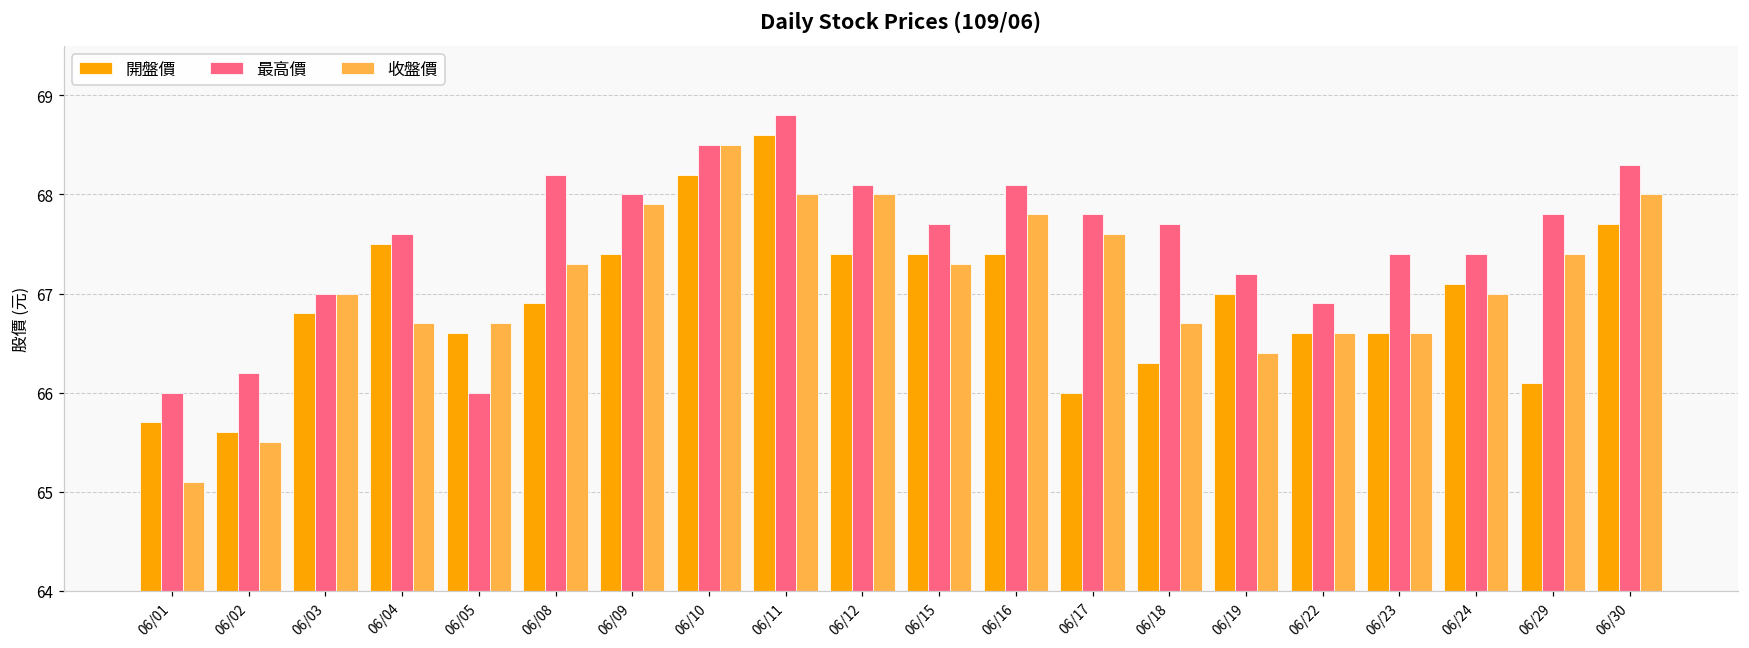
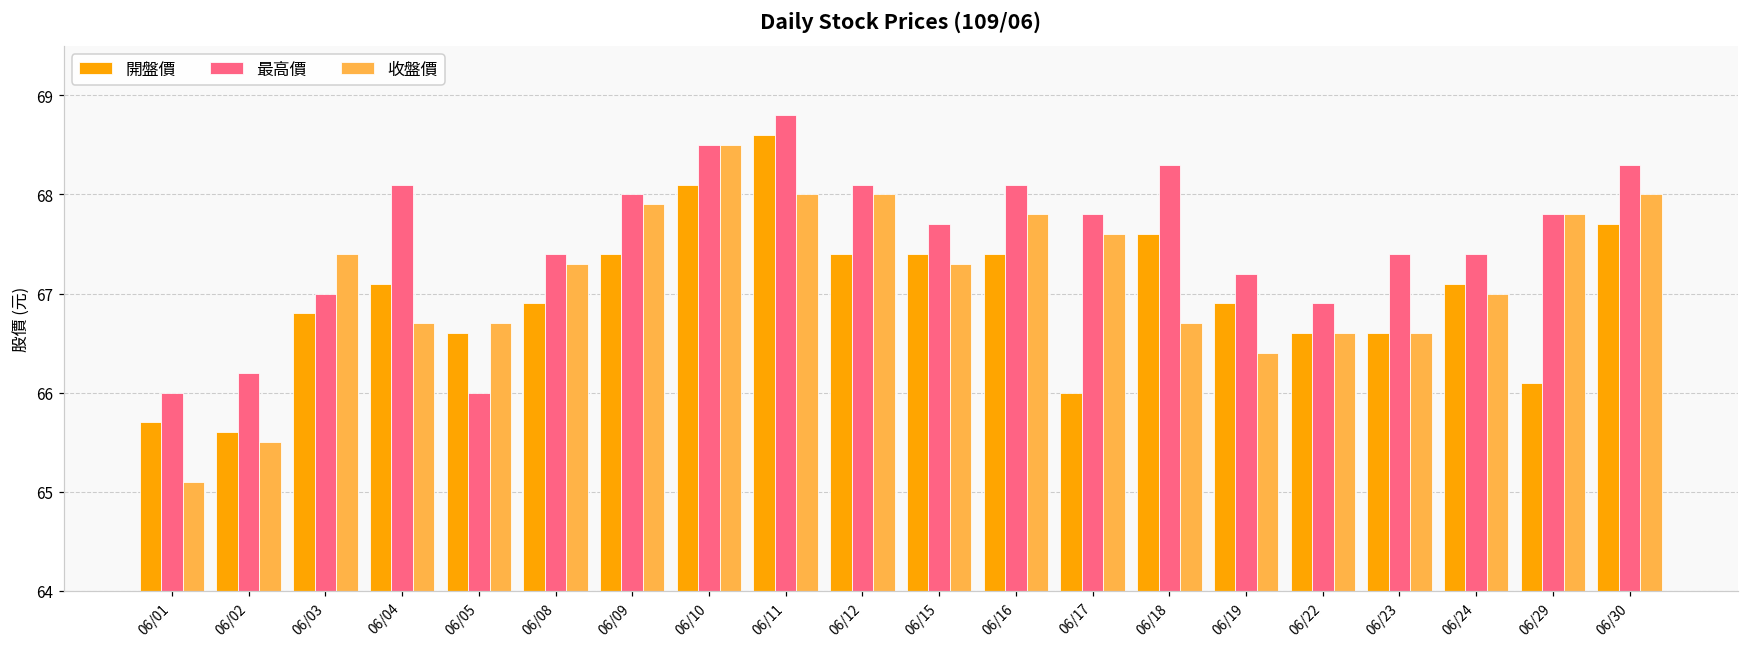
收盤價, 06/03: 67.0 -> 67.4
開盤價, 06/04: 67.5 -> 67.1
最高價, 06/04: 67.6 -> 68.1
最高價, 06/08: 68.2 -> 67.4
開盤價, 06/10: 68.2 -> 68.1
開盤價, 06/18: 66.3 -> 67.6
最高價, 06/18: 67.7 -> 68.3
開盤價, 06/19: 67.0 -> 66.9
收盤價, 06/29: 67.4 -> 67.8
